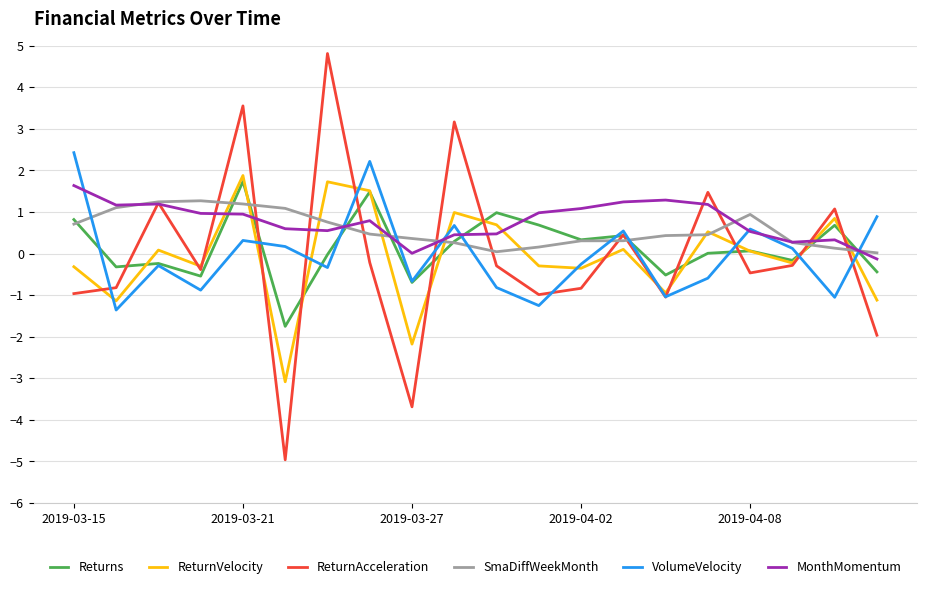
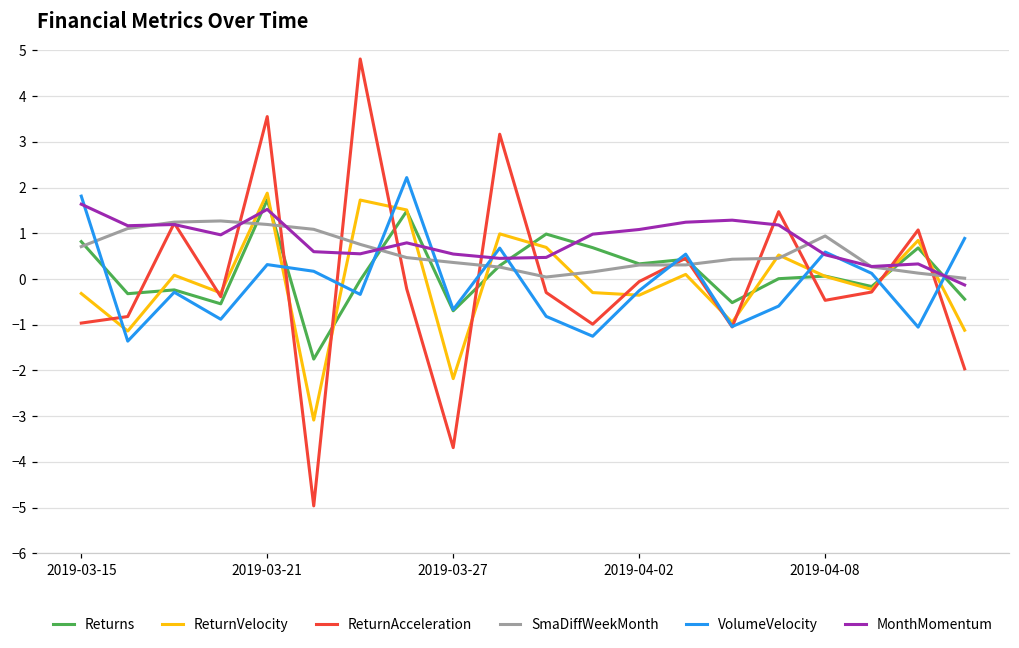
VolumeVelocity, 2019-03-15: 2.4 -> 1.8
MonthMomentum, 2019-03-21: 0.9 -> 1.5
MonthMomentum, 2019-03-27: 0.0 -> 0.5
ReturnAcceleration, 2019-04-02: -0.8 -> -0.1
